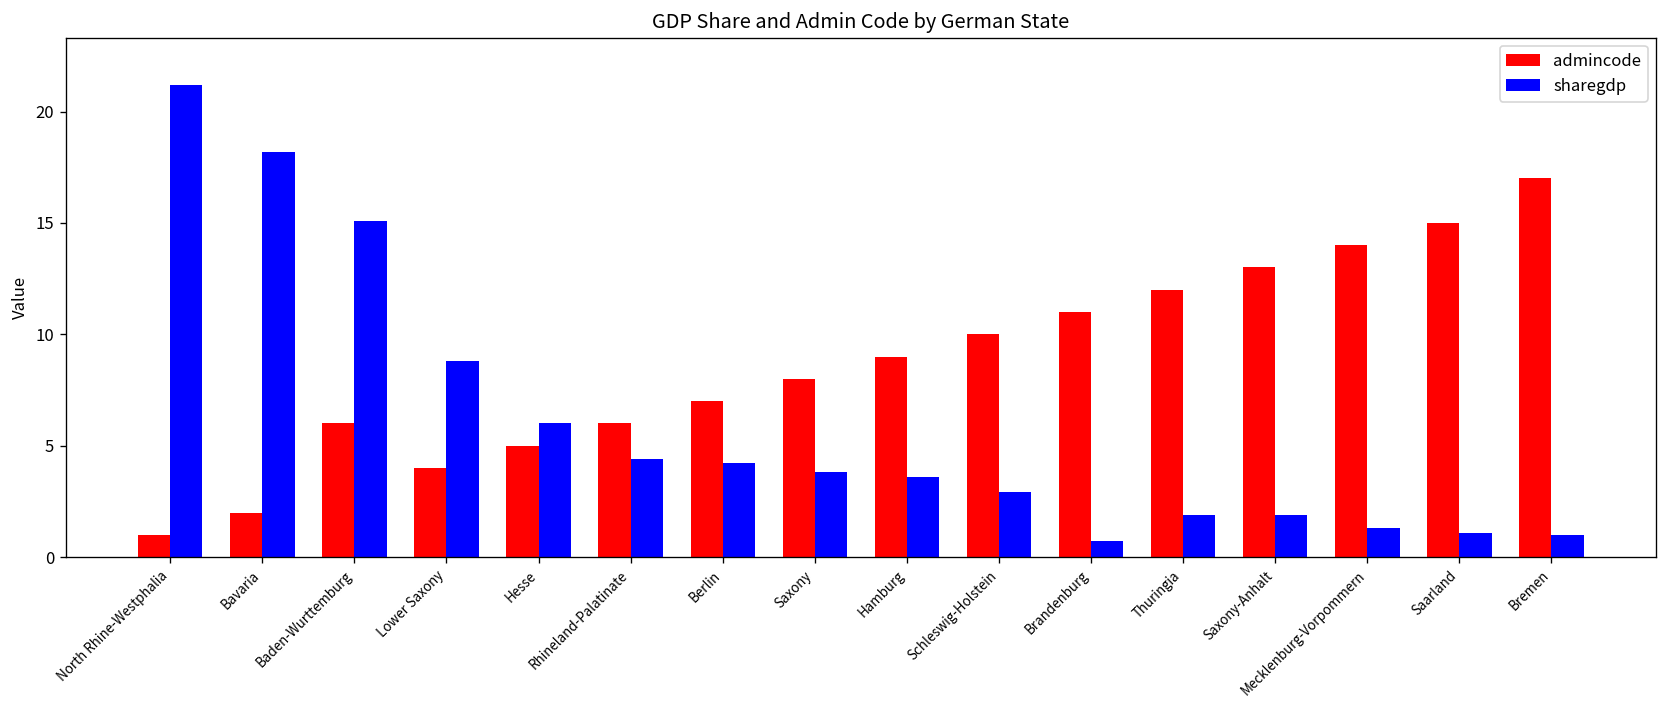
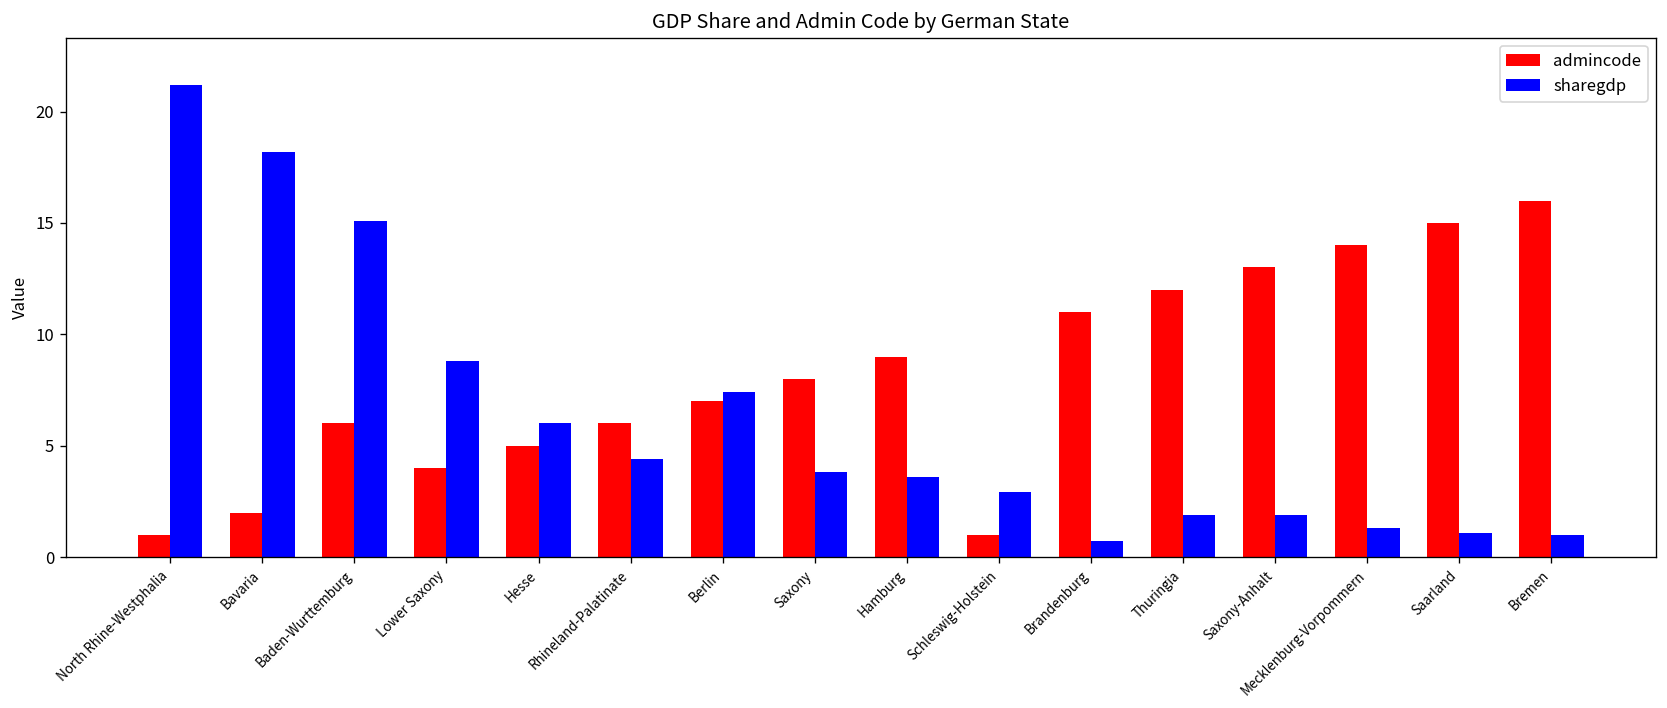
sharegdp, Berlin: 4.2 -> 7.4
admincode, Schleswig-Holstein: 10 -> 1
admincode, Bremen: 17 -> 16
